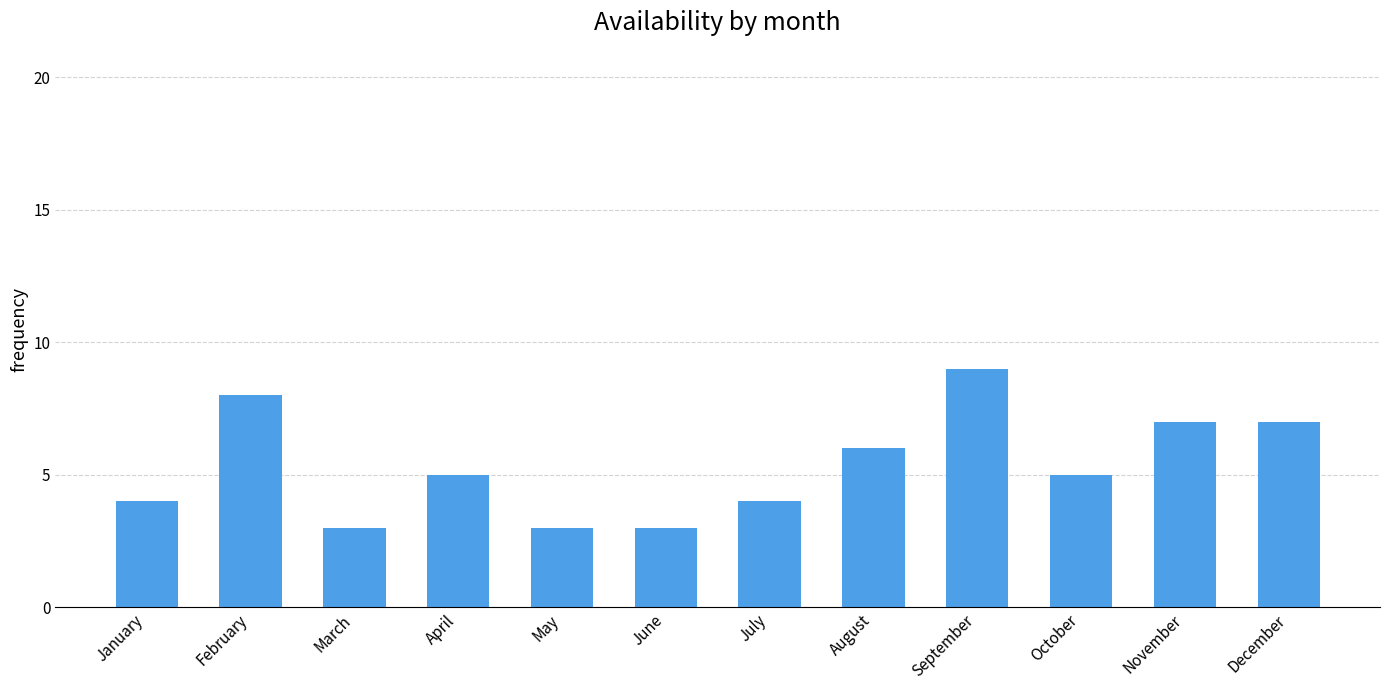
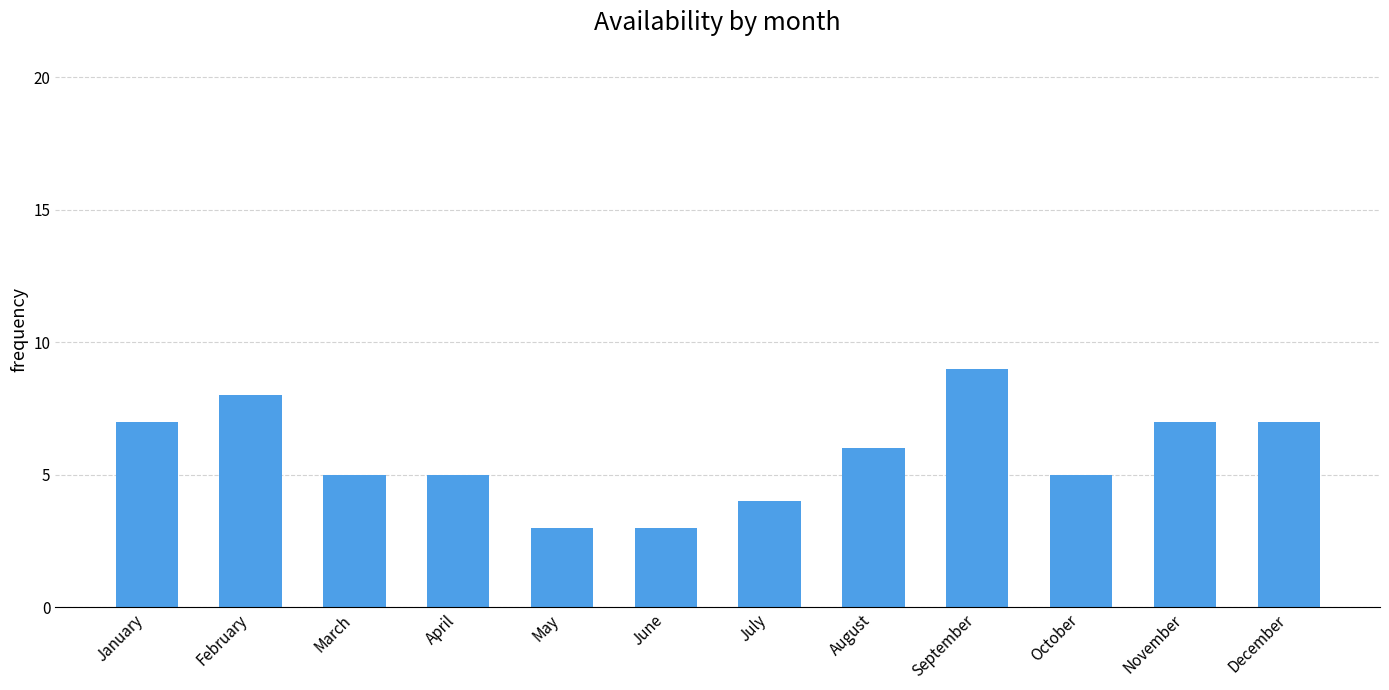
January: 4 -> 7
March: 3 -> 5
